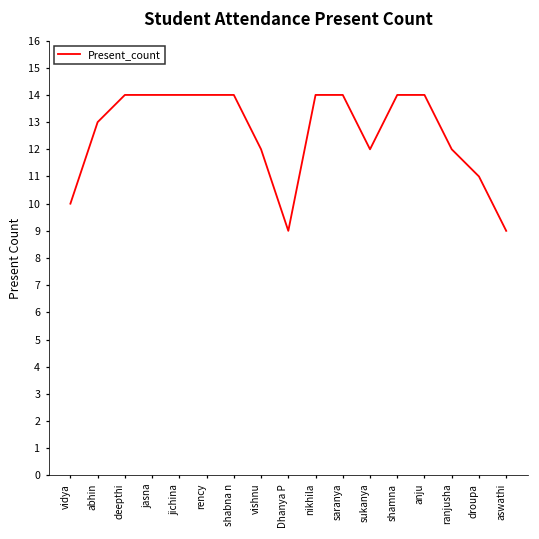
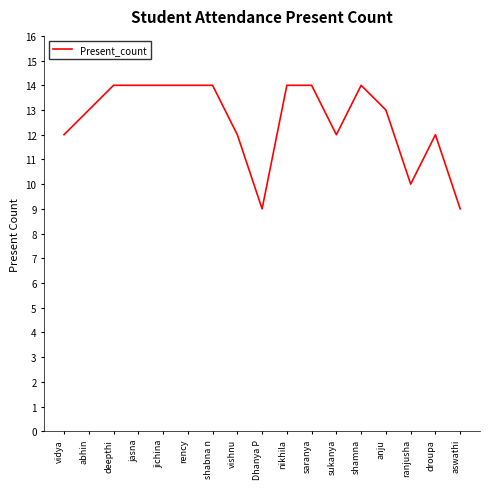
vidya: 10 -> 12
anju: 14 -> 13
ranjusha: 12 -> 10
droupa: 11 -> 12
